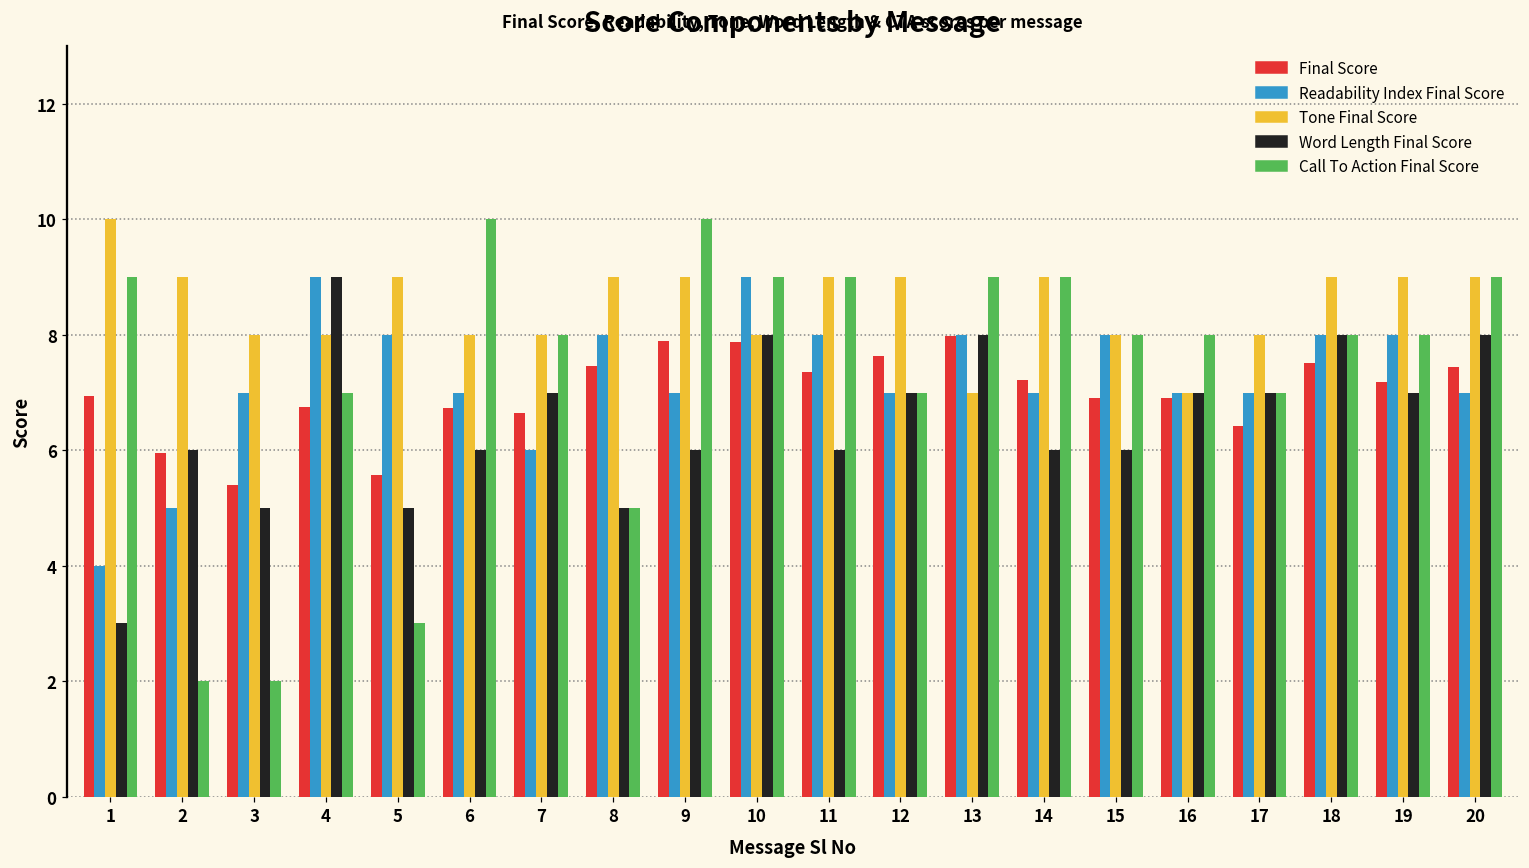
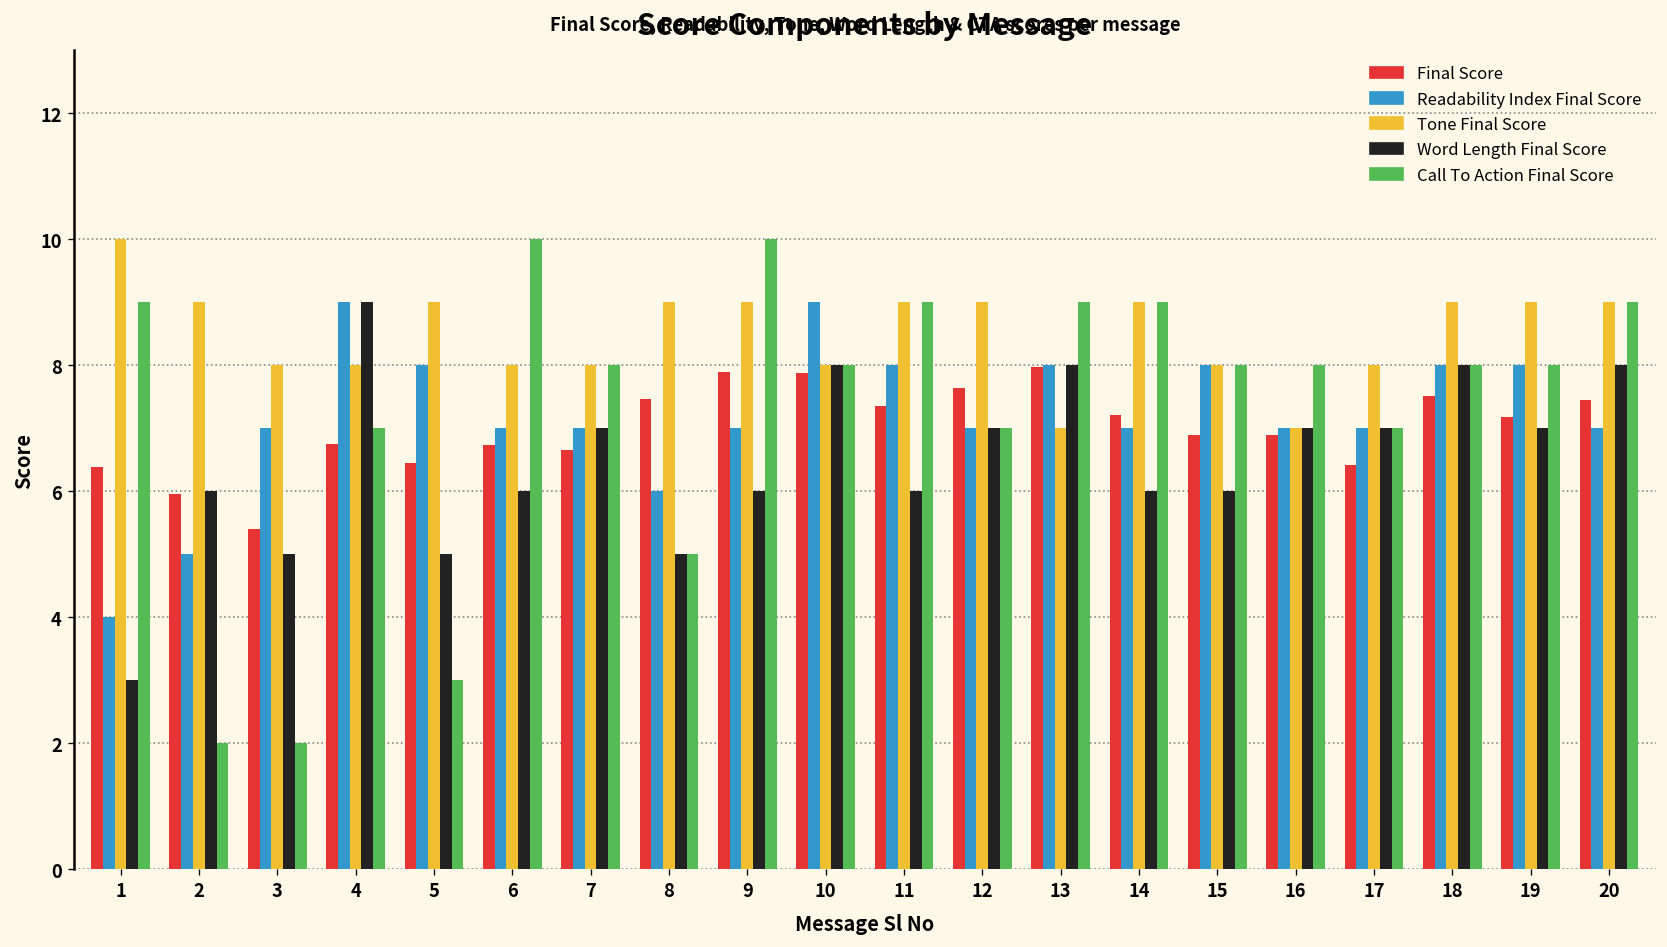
Final Score, 1: 6.9 -> 6.4
Final Score, 5: 5.6 -> 6.5
Readability Index Final Score, 7: 6 -> 7
Readability Index Final Score, 8: 8 -> 6
Call To Action Final Score, 10: 9 -> 8
